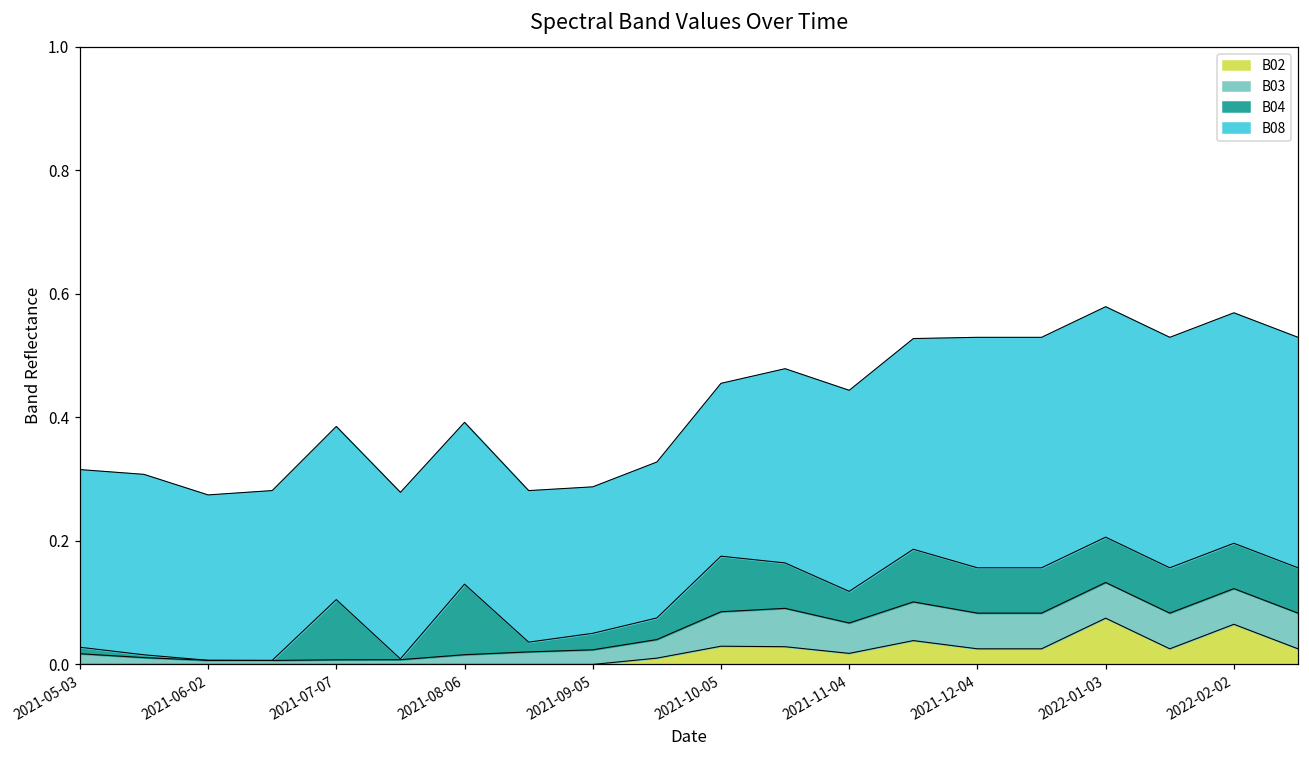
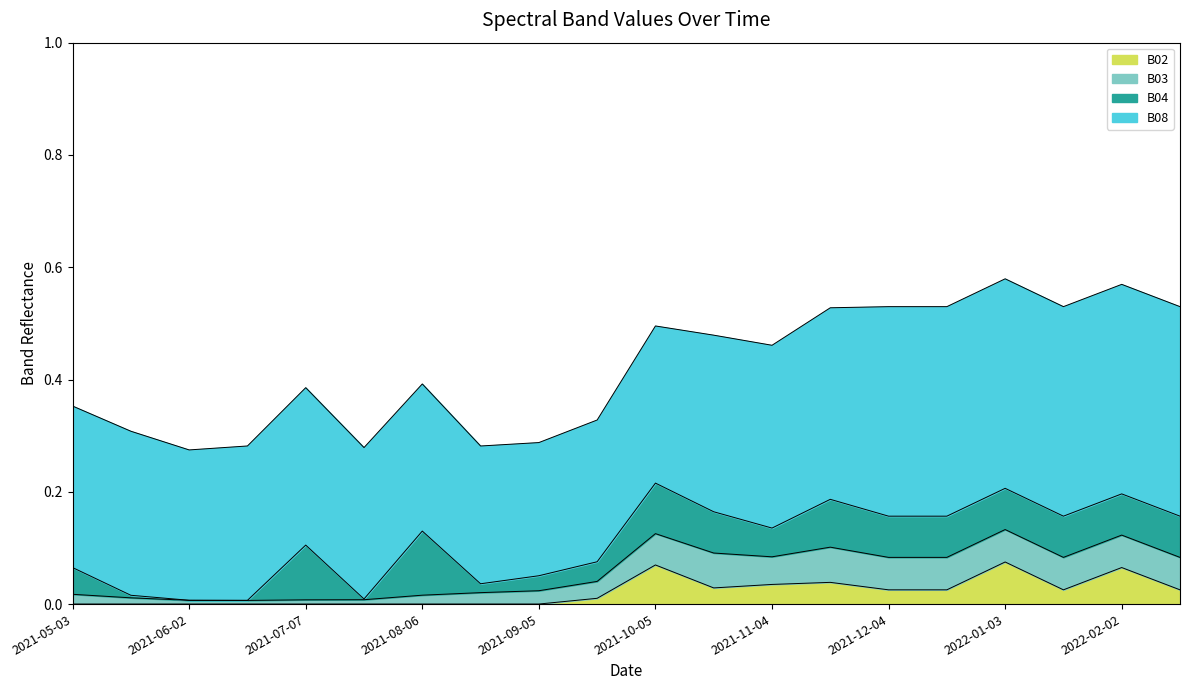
B04, 2021-05-03: 0.01 -> 0.05
B02, 2021-10-05: 0.03 -> 0.07
B02, 2021-11-04: 0.02 -> 0.04
